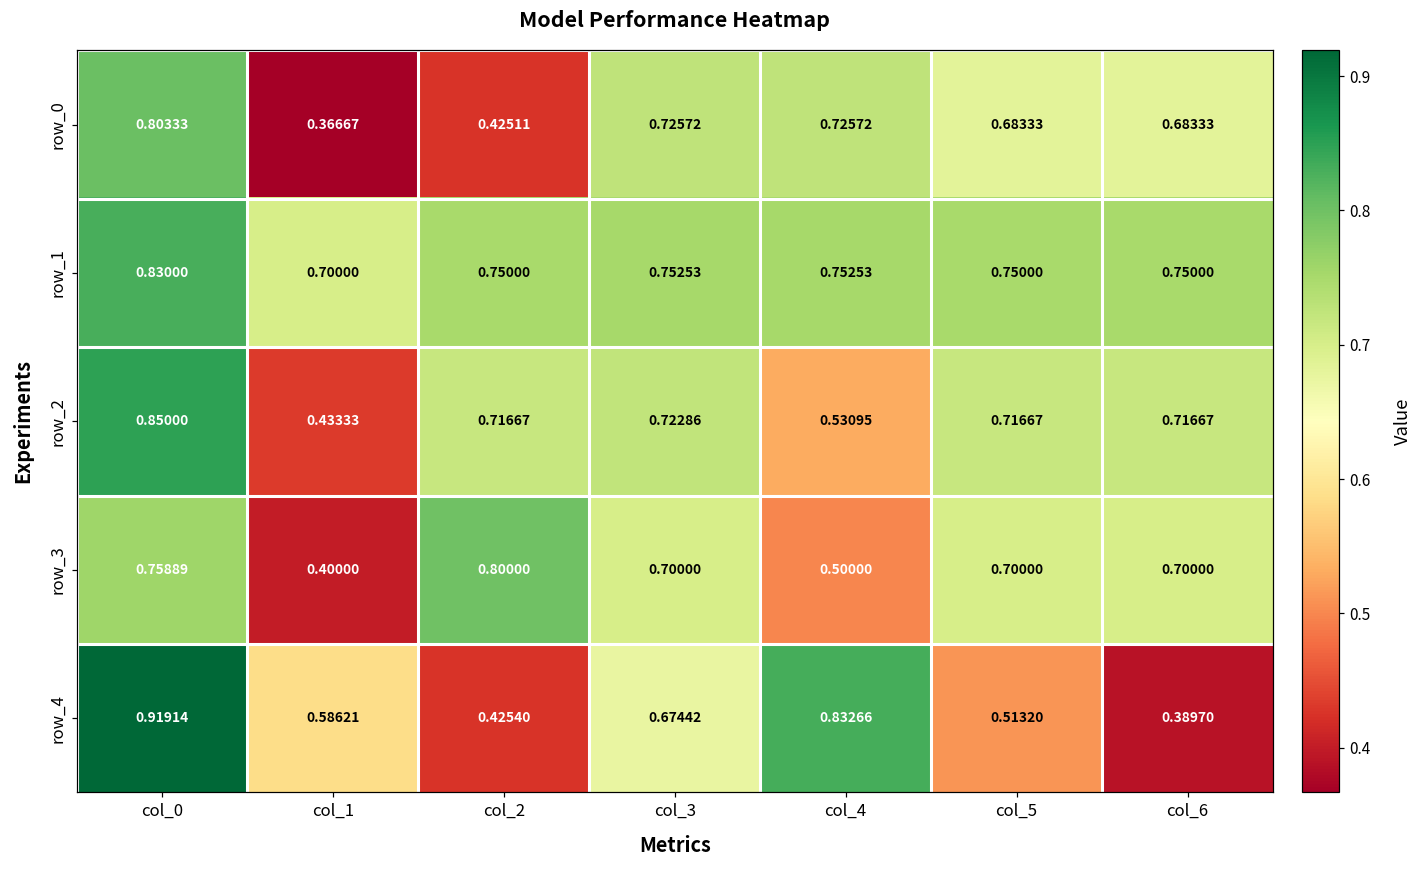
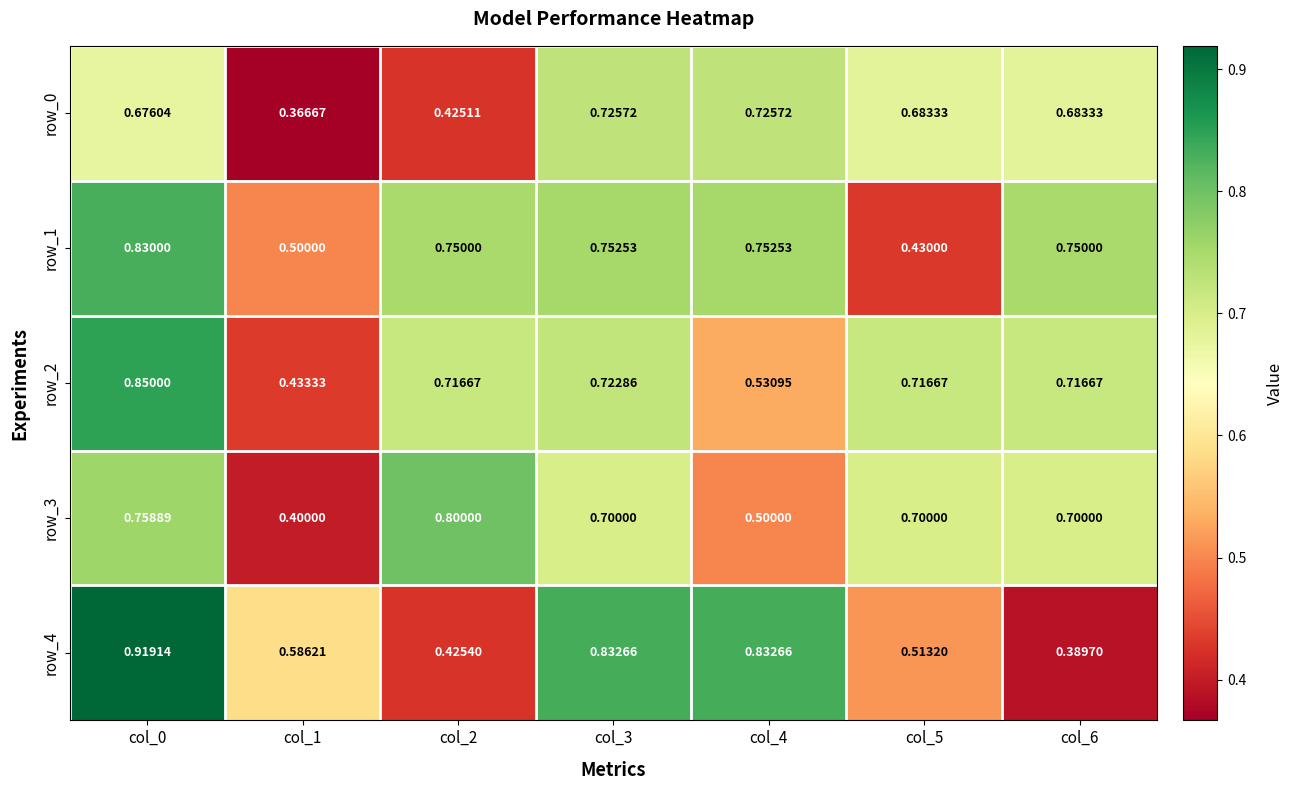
row_0, col_0: 0.80333 -> 0.67604
row_1, col_1: 0.70000 -> 0.50000
row_1, col_5: 0.75000 -> 0.43000
row_4, col_3: 0.67442 -> 0.83266
